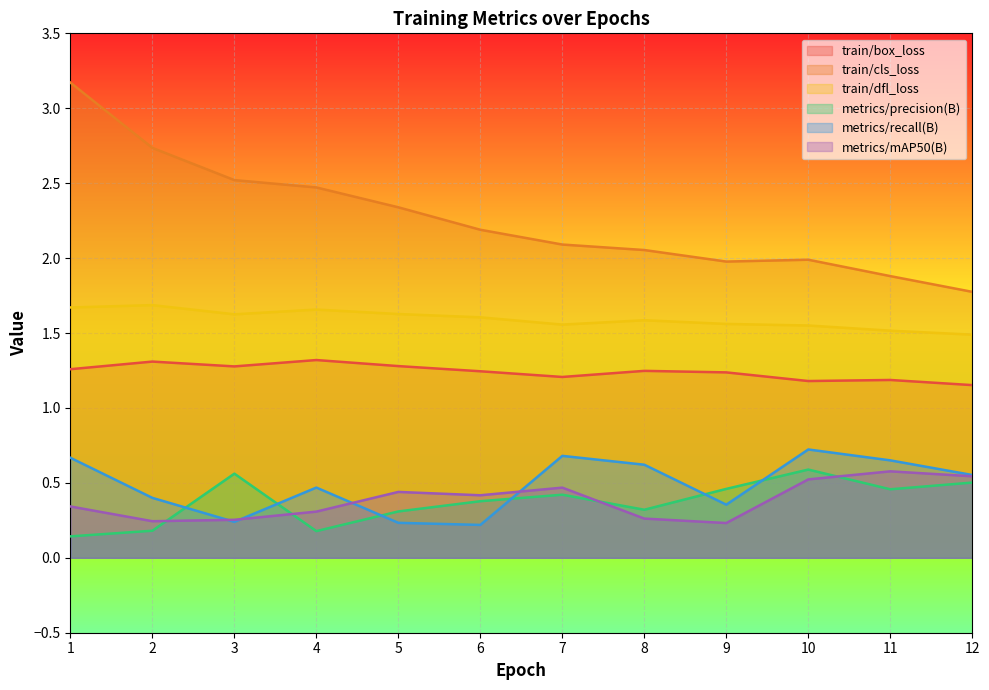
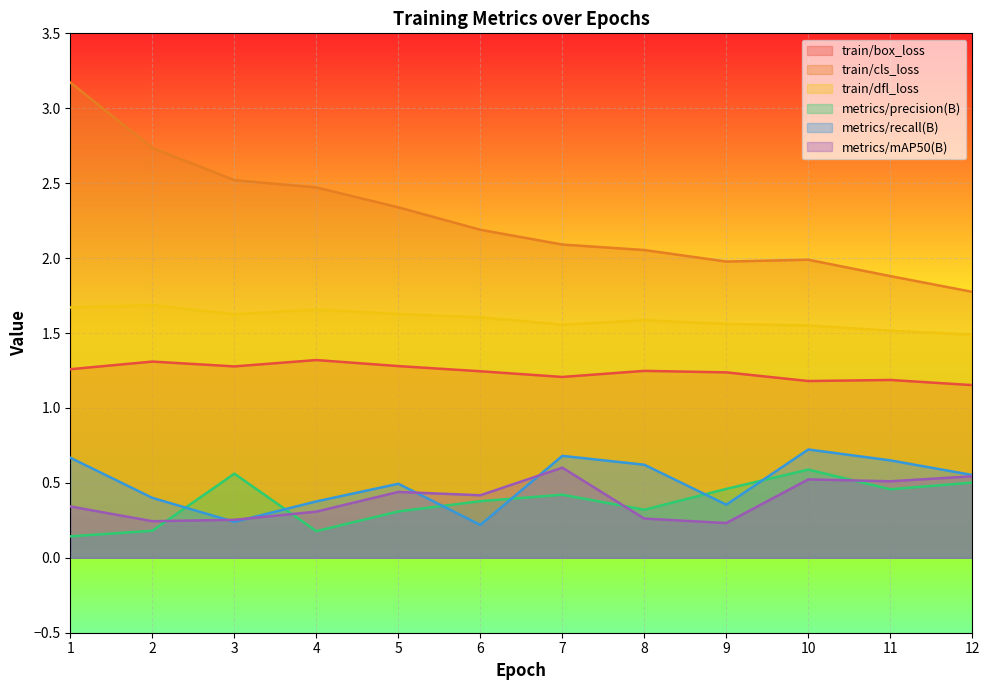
metrics/recall(B), 4: 0.47 -> 0.38
metrics/recall(B), 5: 0.23 -> 0.49
metrics/mAP50(B), 7: 0.47 -> 0.60
metrics/mAP50(B), 11: 0.58 -> 0.51
